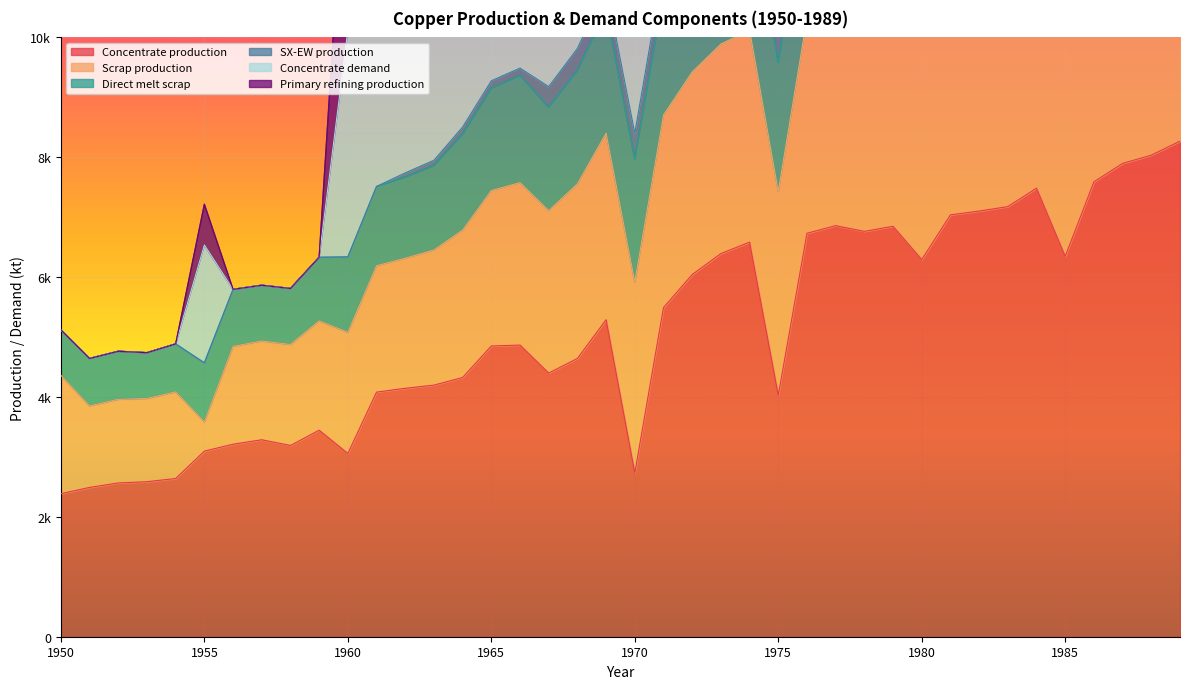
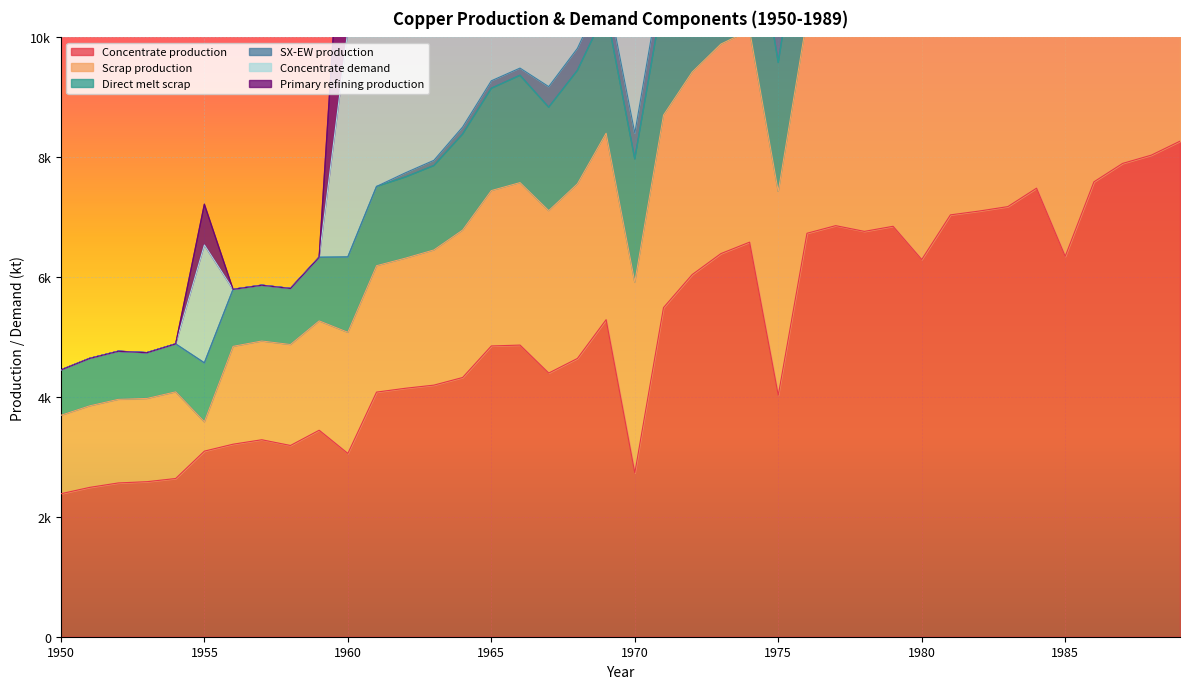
Scrap production, 1950: 2000 -> 1300
